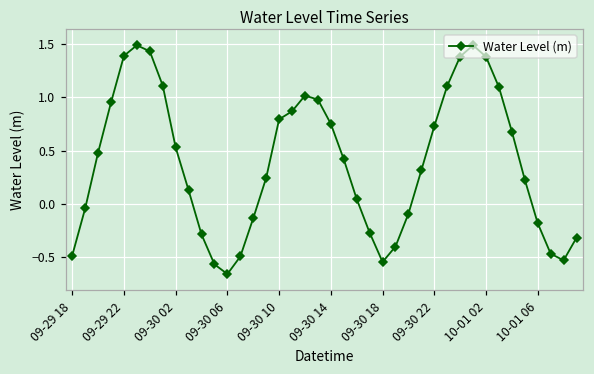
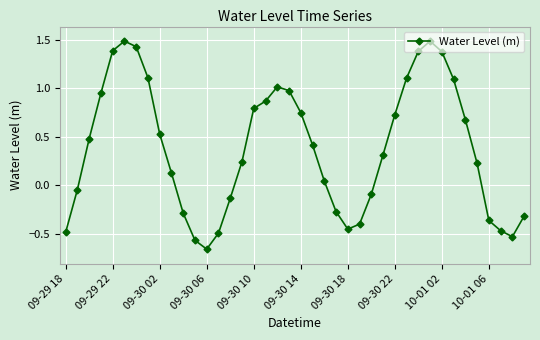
09-30 18: -0.5 -> -0.4
10-01 06: -0.2 -> -0.4
